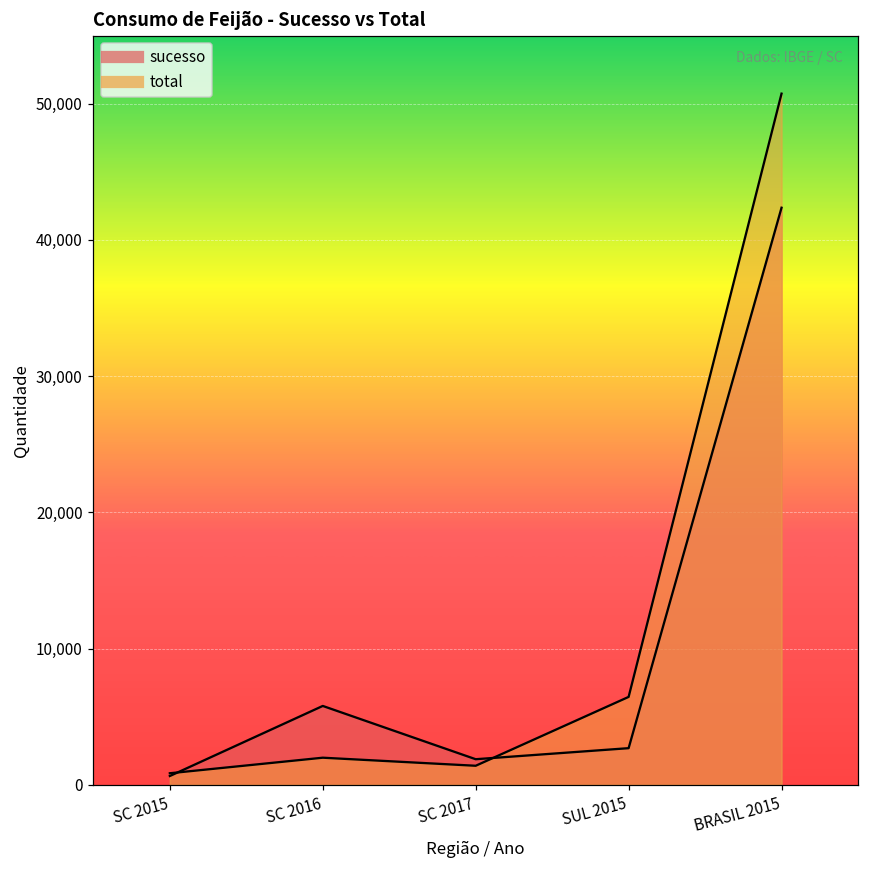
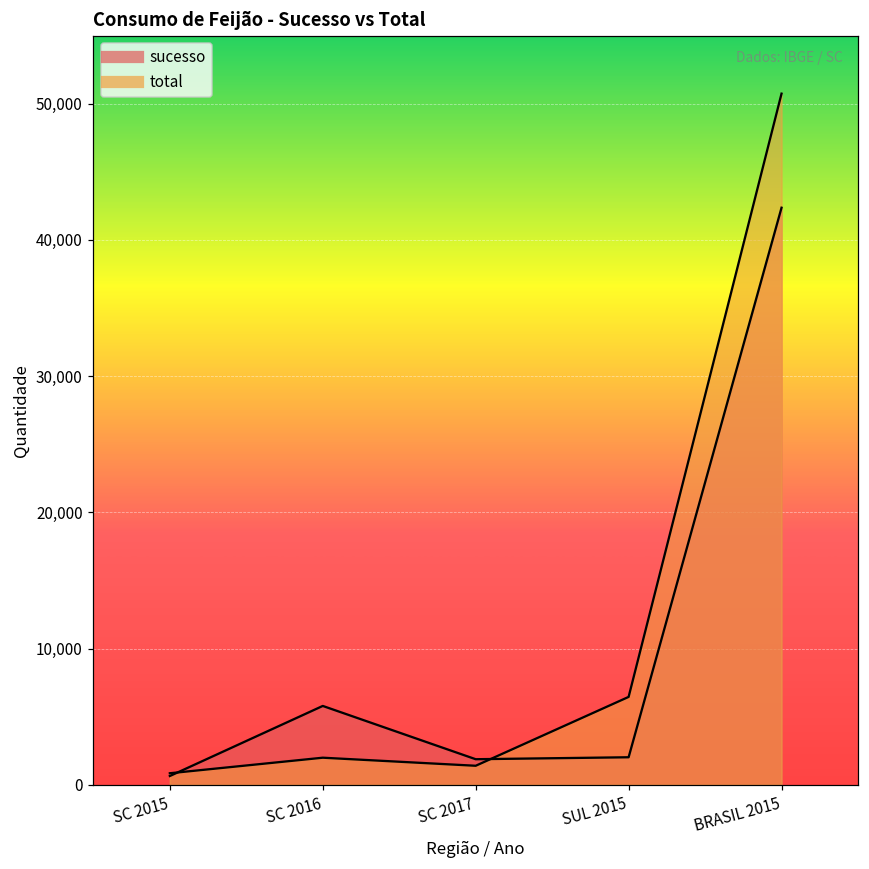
sucesso, SUL 2015: 2,700 -> 2,000
